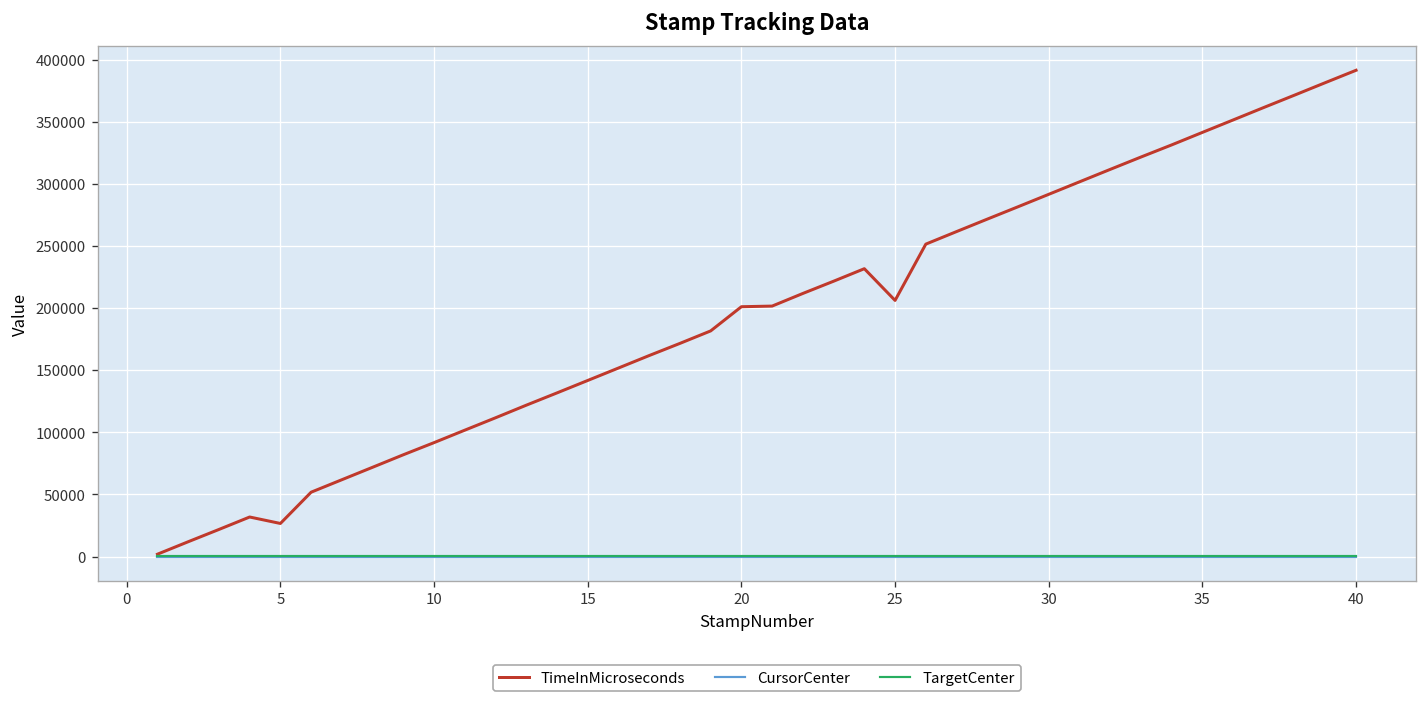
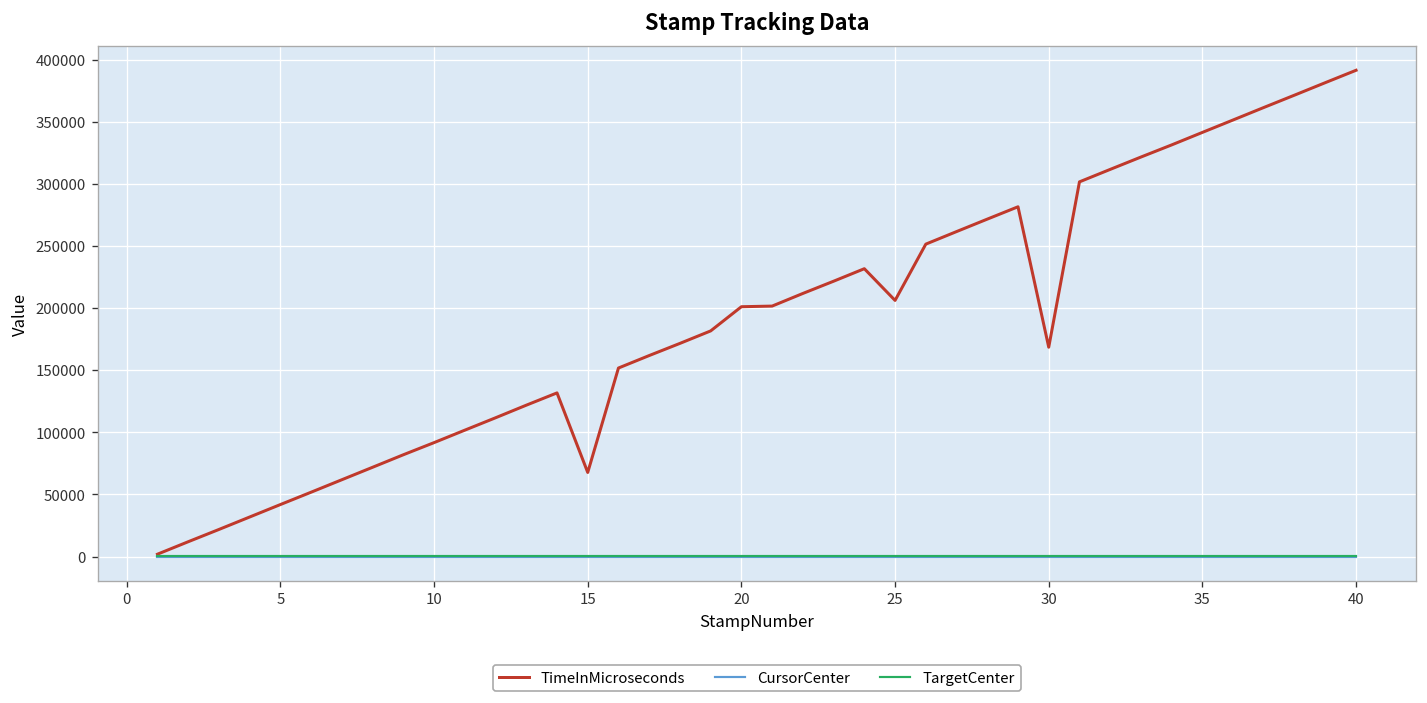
TimeInMicroseconds, 5: 27000 -> 42000
TimeInMicroseconds, 15: 142000 -> 68000
TimeInMicroseconds, 30: 292000 -> 169000
